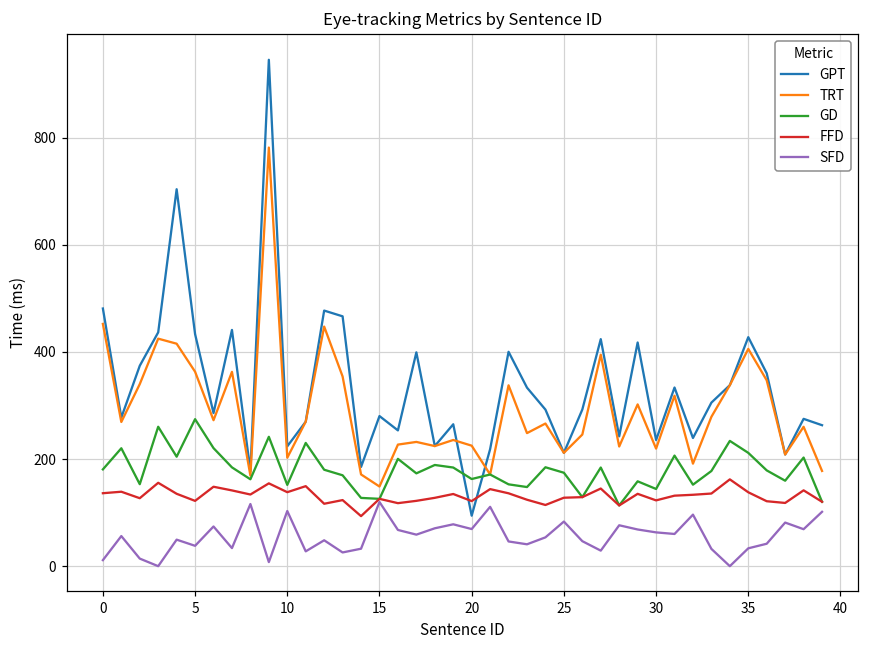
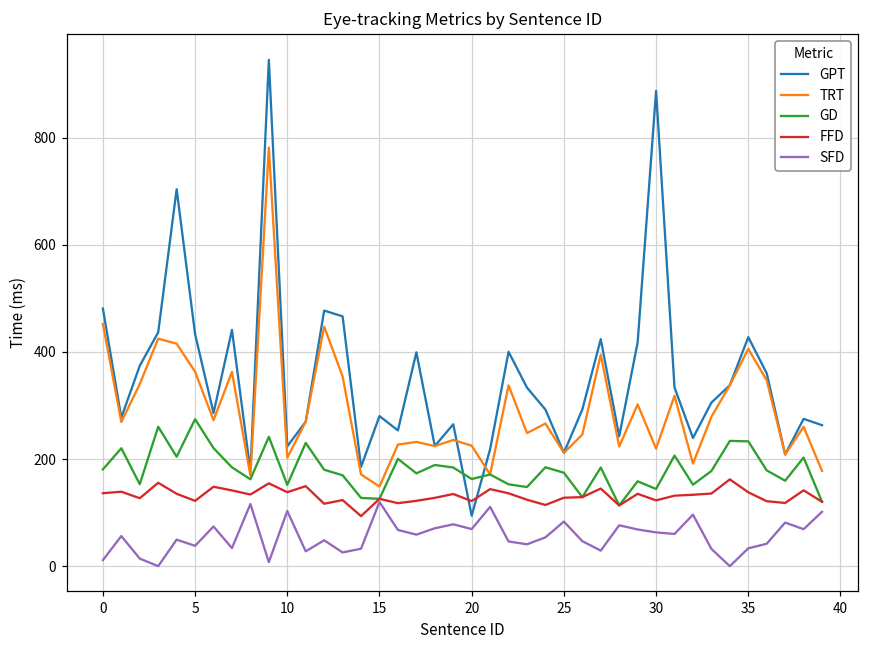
GPT, 30: 240 -> 890
GD, 35: 210 -> 230
